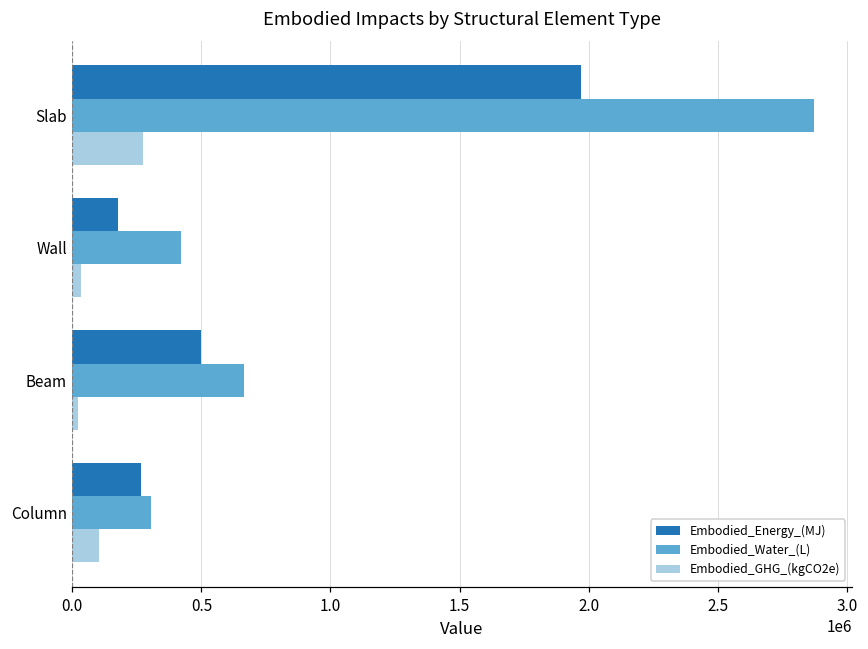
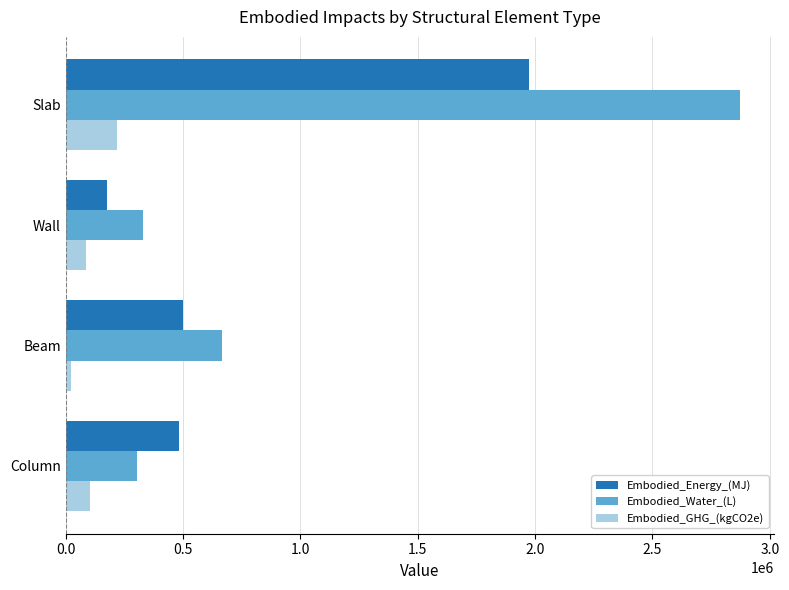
Embodied_GHG_(kgCO2e), Slab: 270000 -> 220000
Embodied_Water_(L), Wall: 420000 -> 330000
Embodied_GHG_(kgCO2e), Wall: 30000 -> 80000
Embodied_Energy_(MJ), Column: 270000 -> 480000
